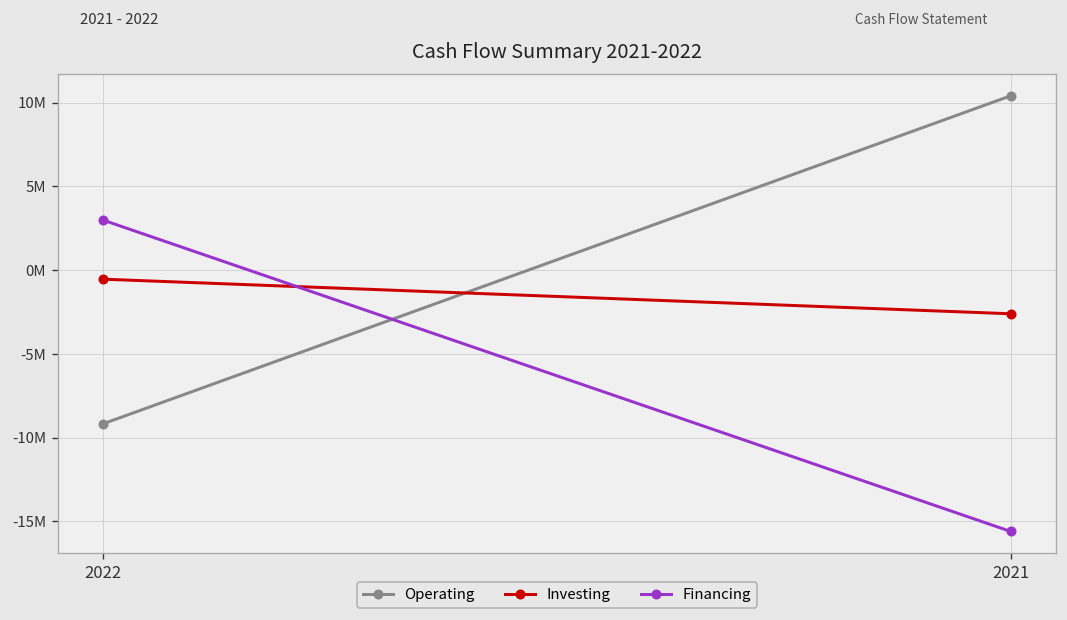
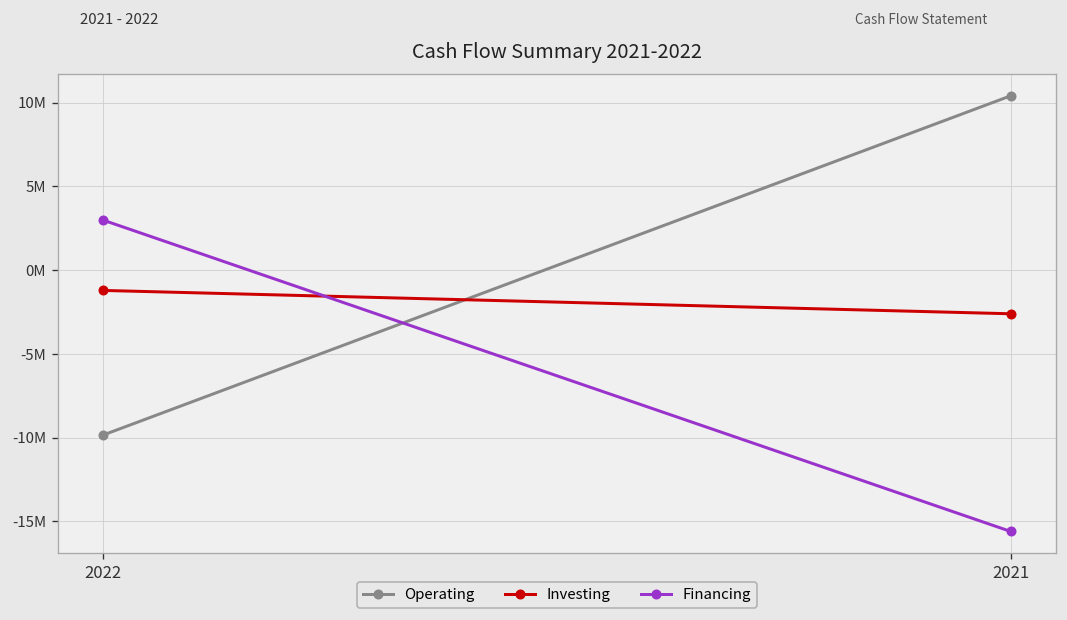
Operating, 2022: -9200000 -> -9800000
Investing, 2022: -500000 -> -1200000
